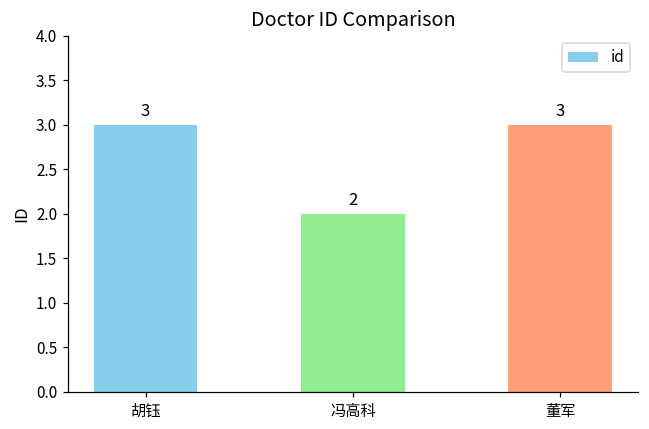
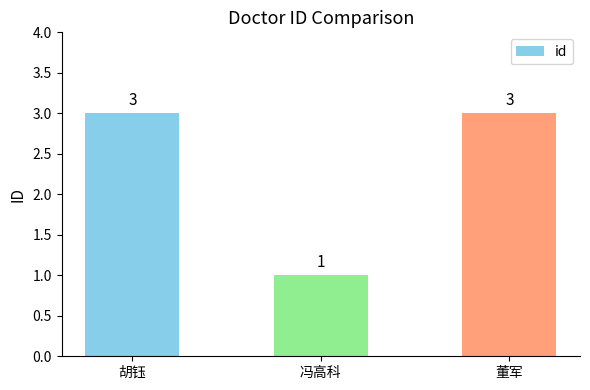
冯高科: 2 -> 1
